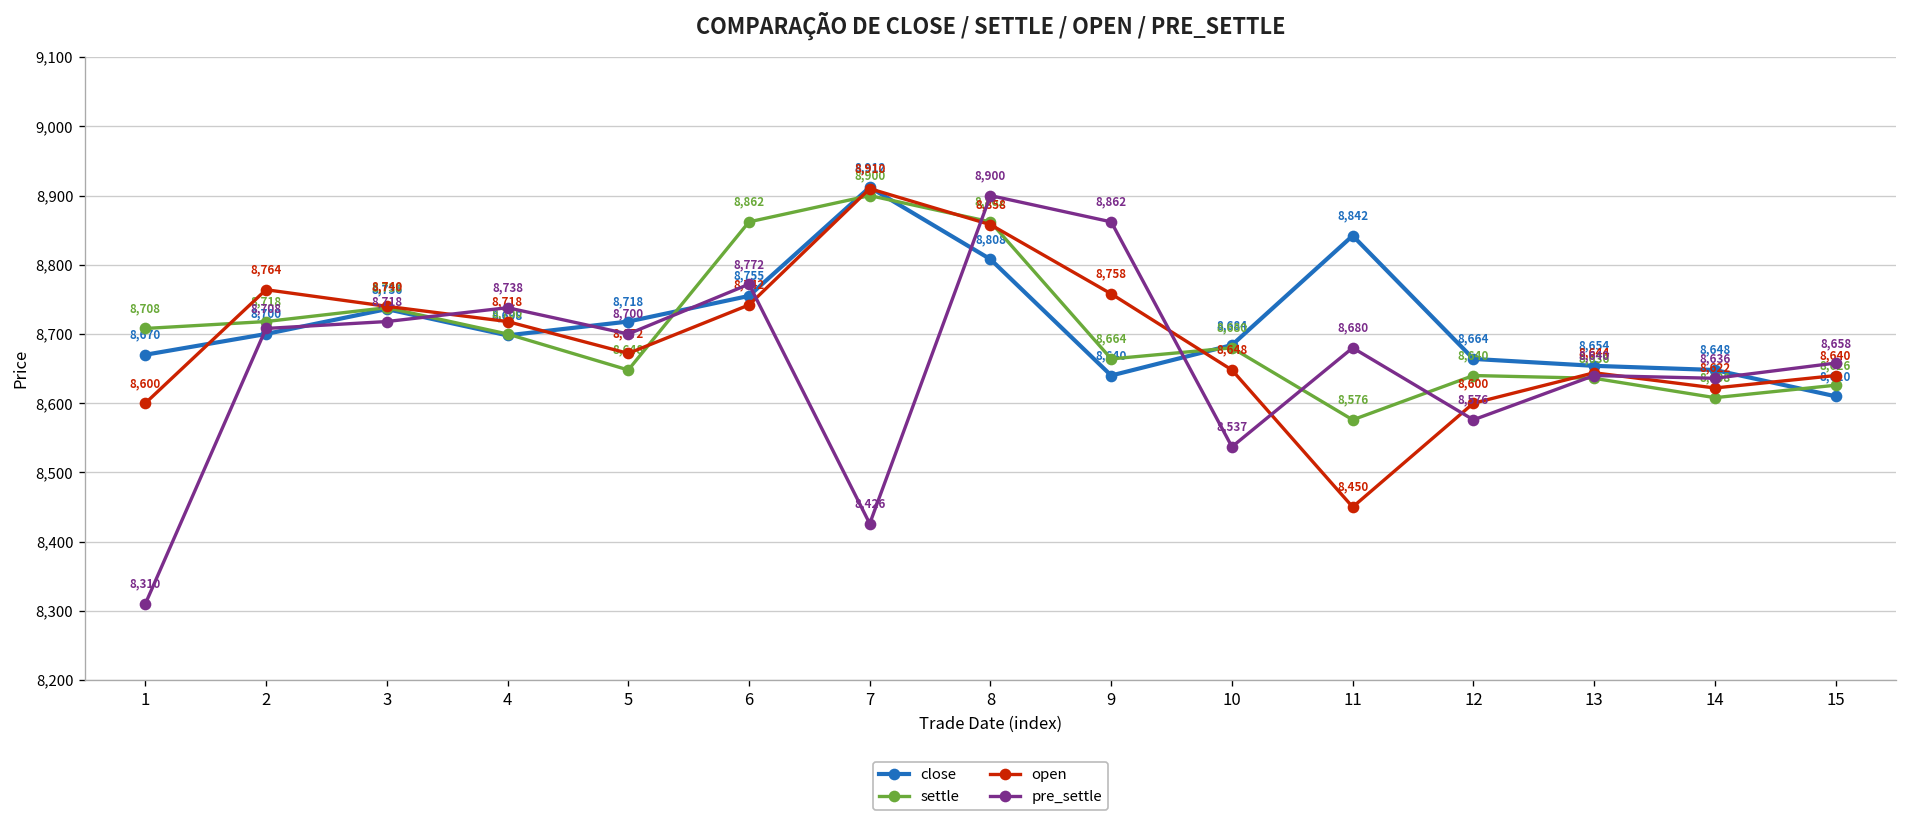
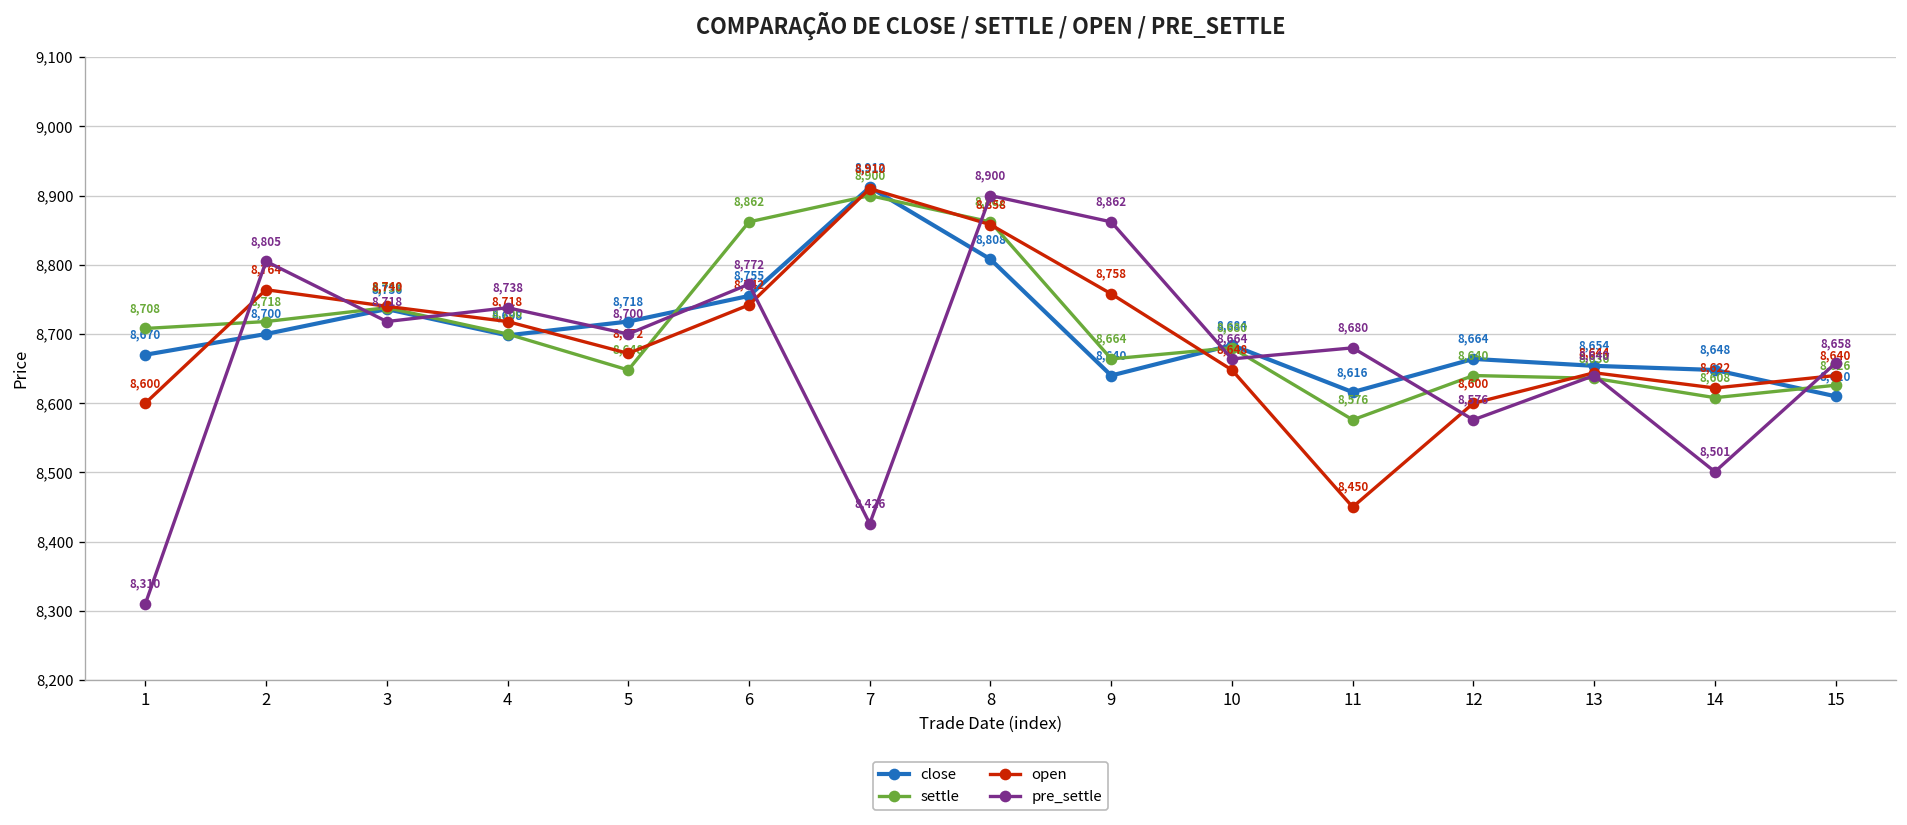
pre_settle, 2: 8,708 -> 8,805
pre_settle, 10: 8,537 -> 8,664
close, 11: 8,842 -> 8,616
pre_settle, 14: 8,636 -> 8,501
